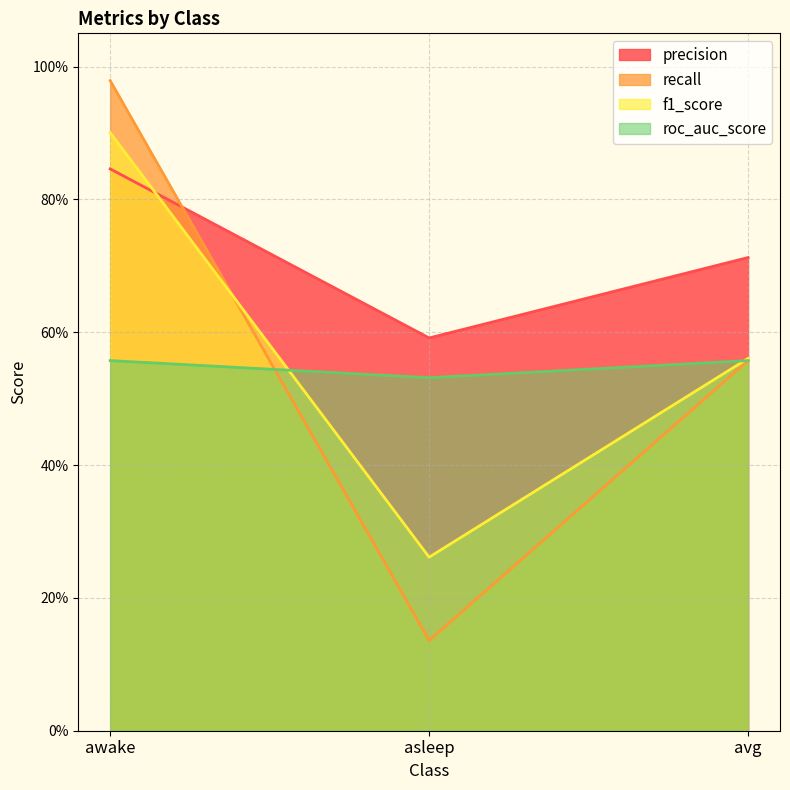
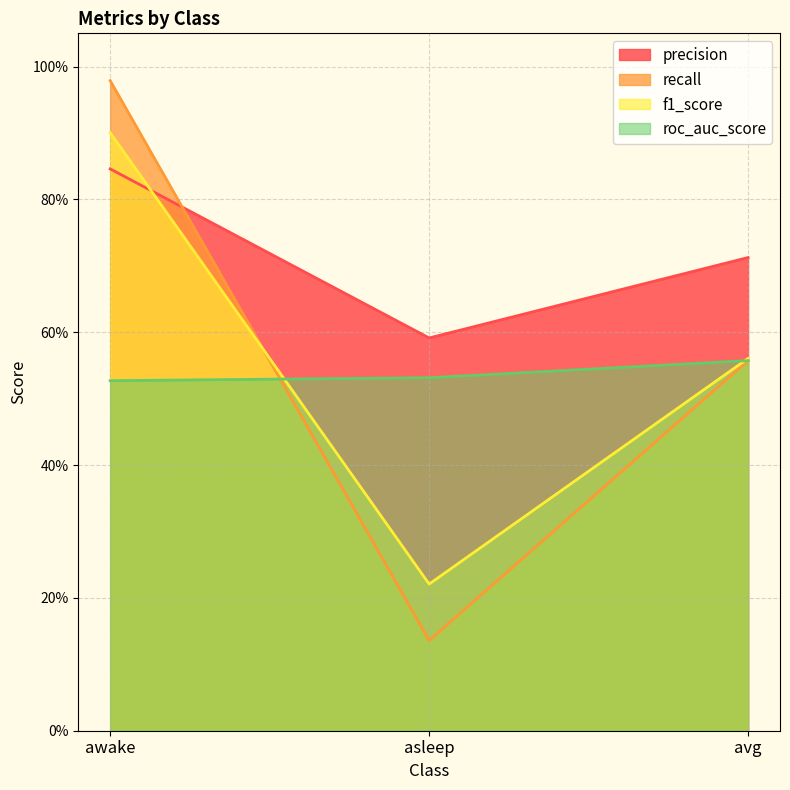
roc_auc_score, awake: 56% -> 53%
f1_score, asleep: 26% -> 22%
